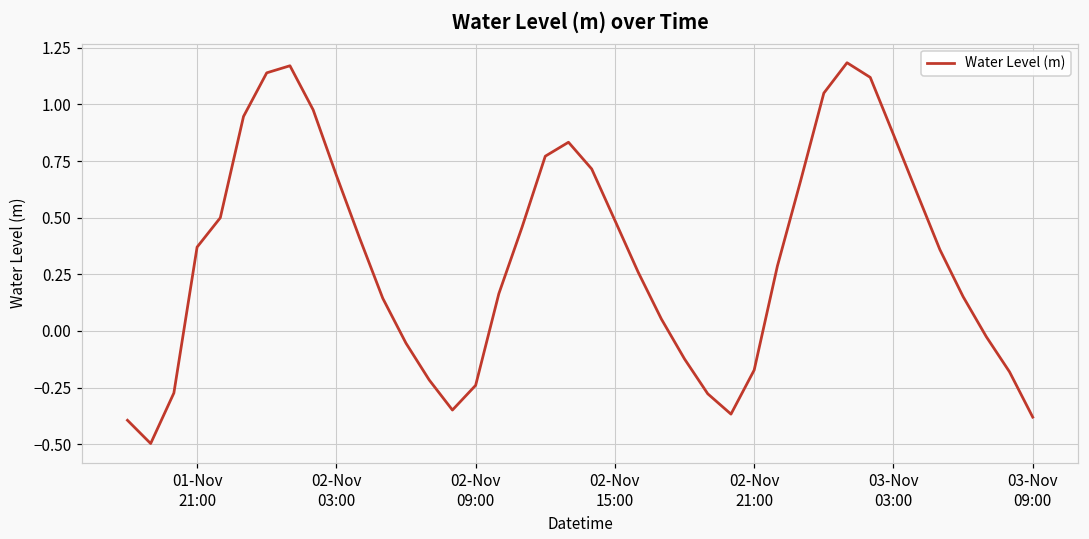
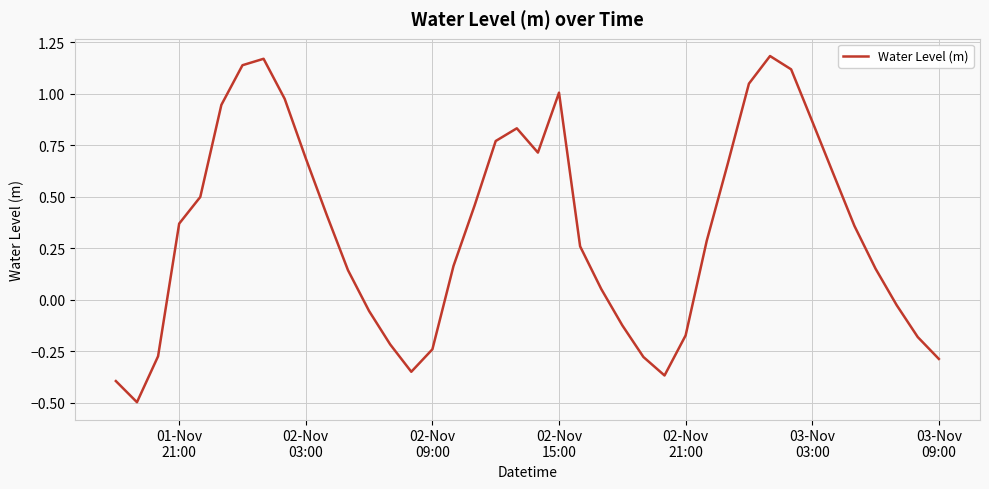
02-Nov 15:00: 0.49 -> 1.01
03-Nov 09:00: -0.38 -> -0.29
